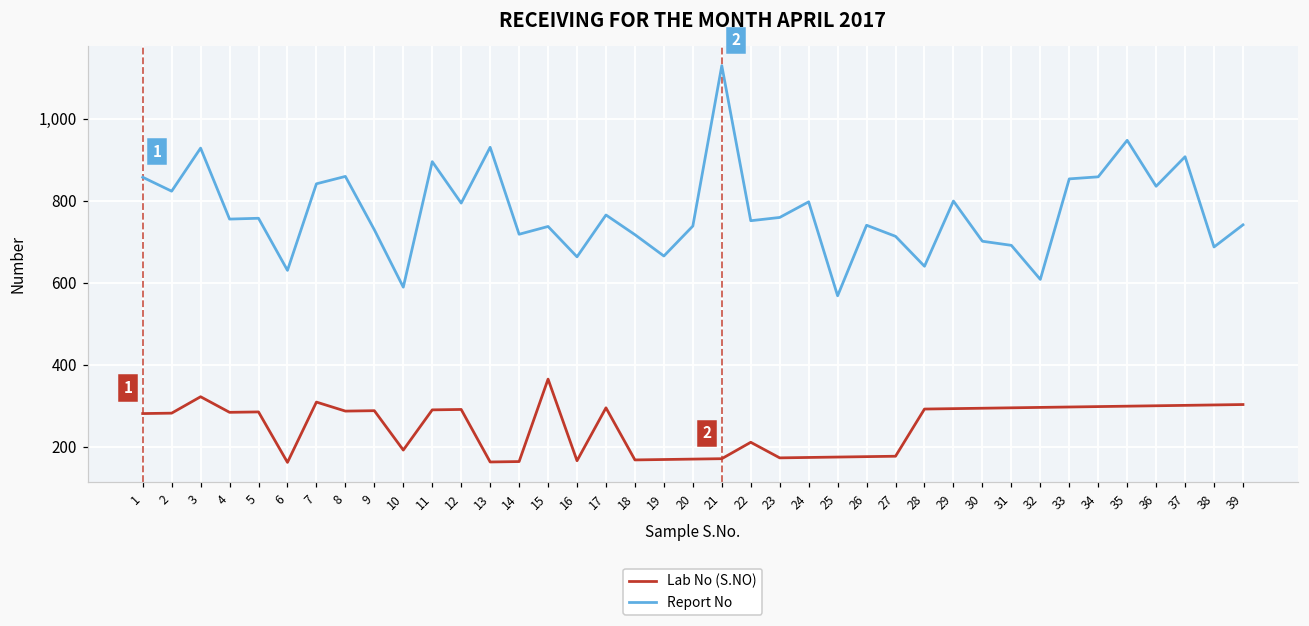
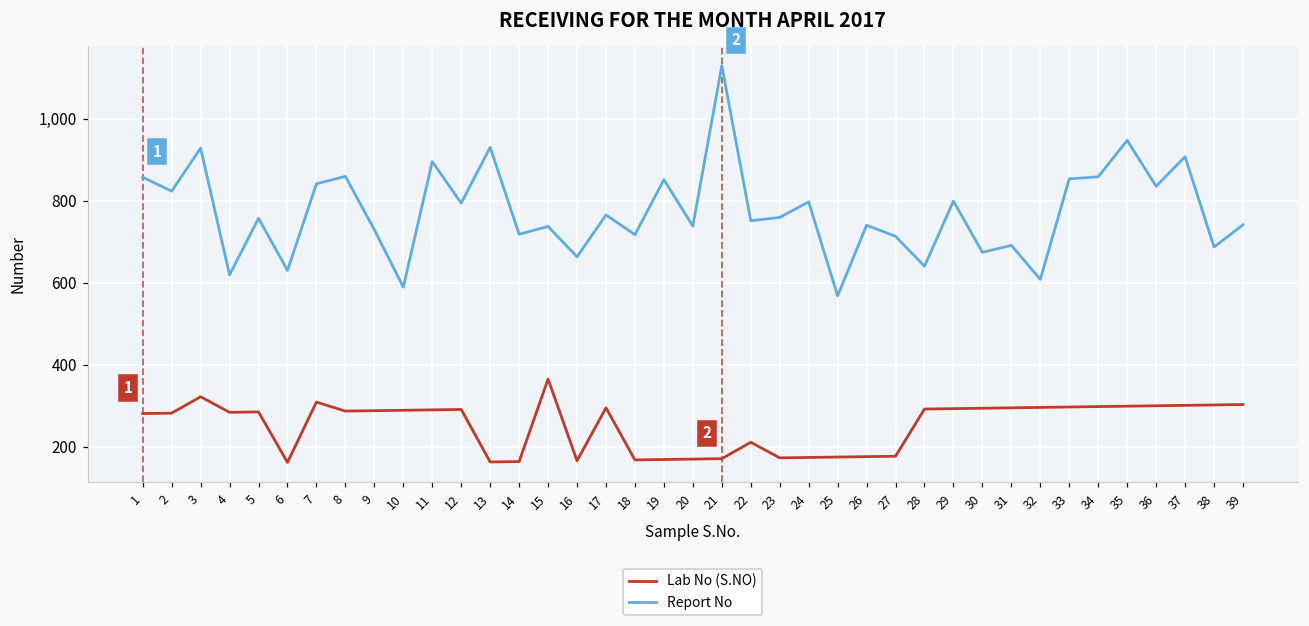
Report No, 4: 760 -> 620
Lab No (S.NO), 10: 190 -> 290
Report No, 19: 670 -> 850
Report No, 30: 700 -> 670
